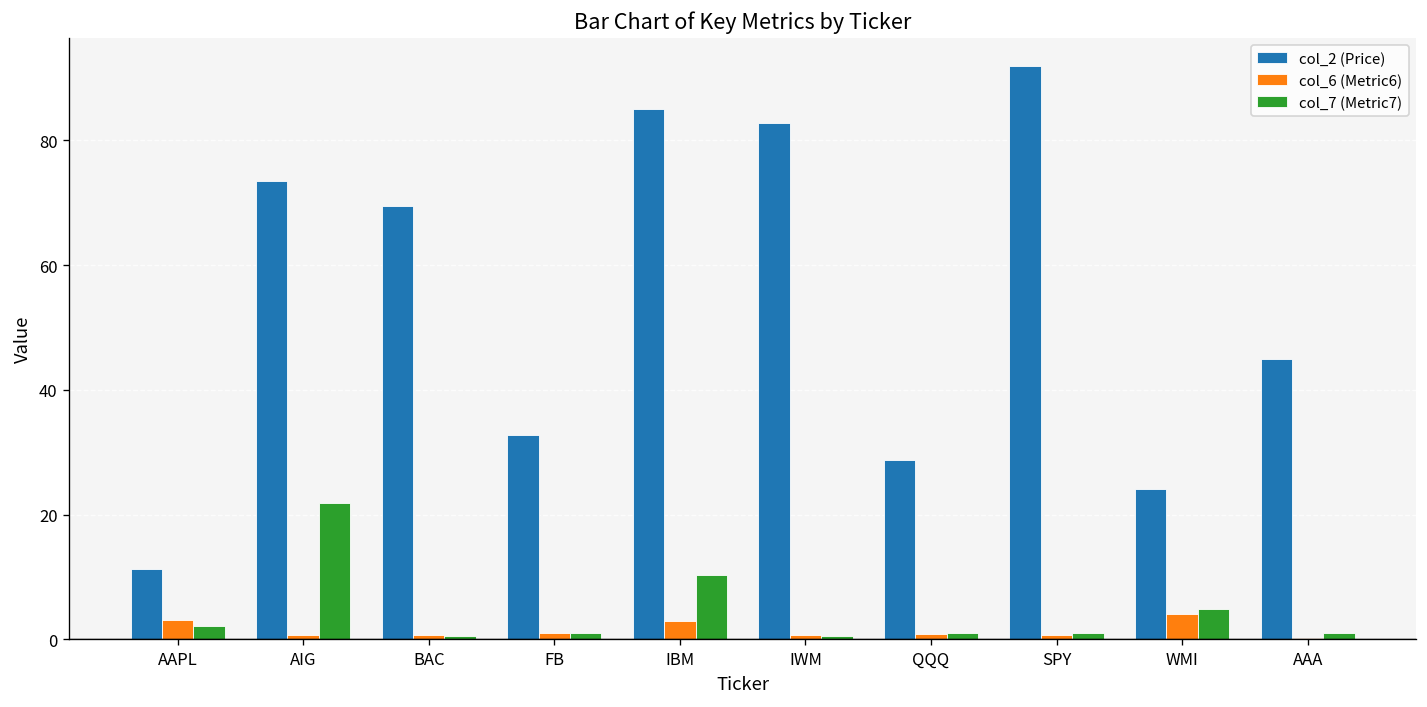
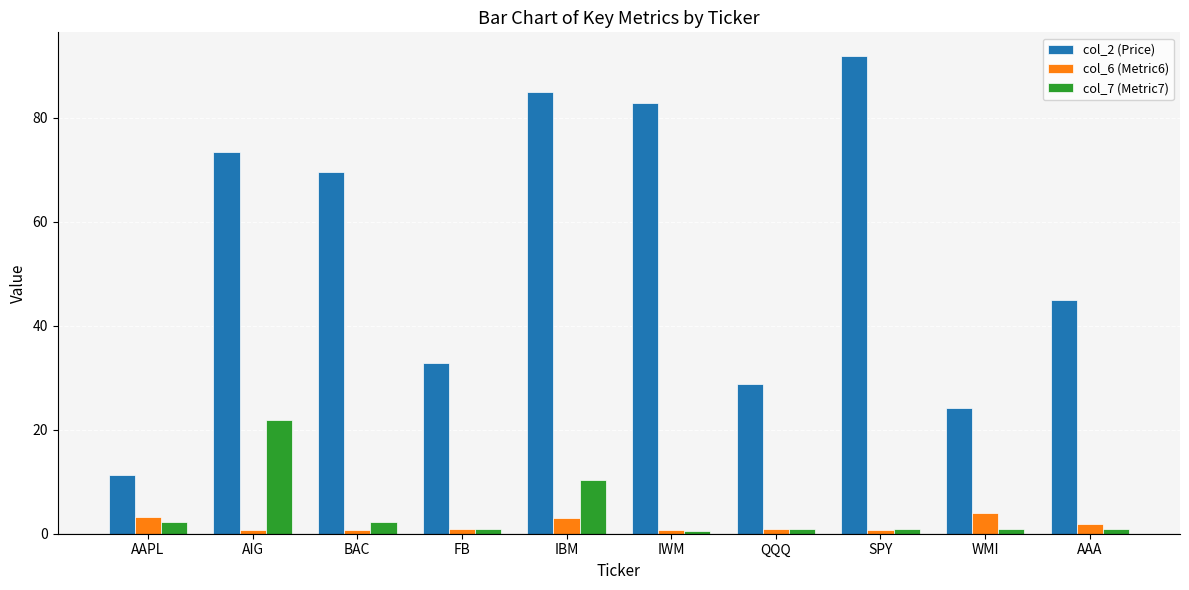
col_7 (Metric7), BAC: 1 -> 2
col_7 (Metric7), WMI: 5 -> 1
col_6 (Metric6), AAA: 0 -> 2
